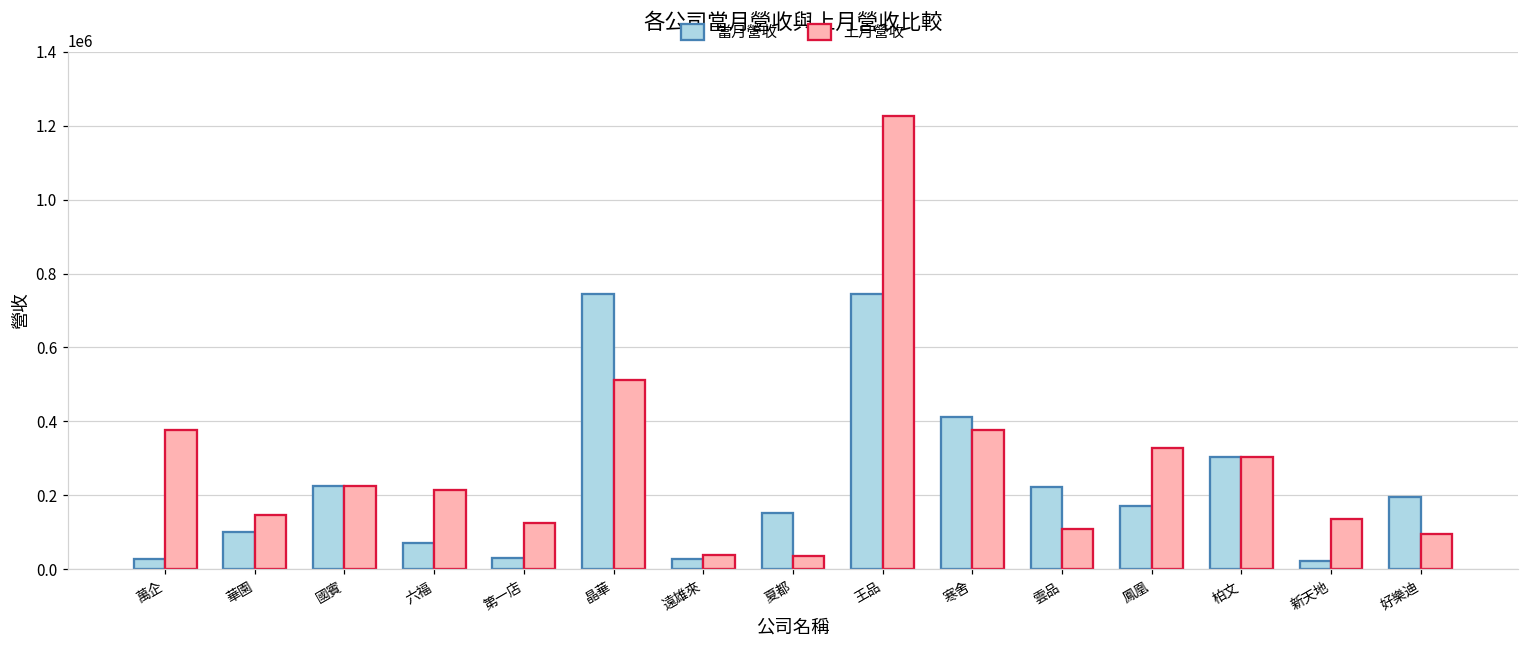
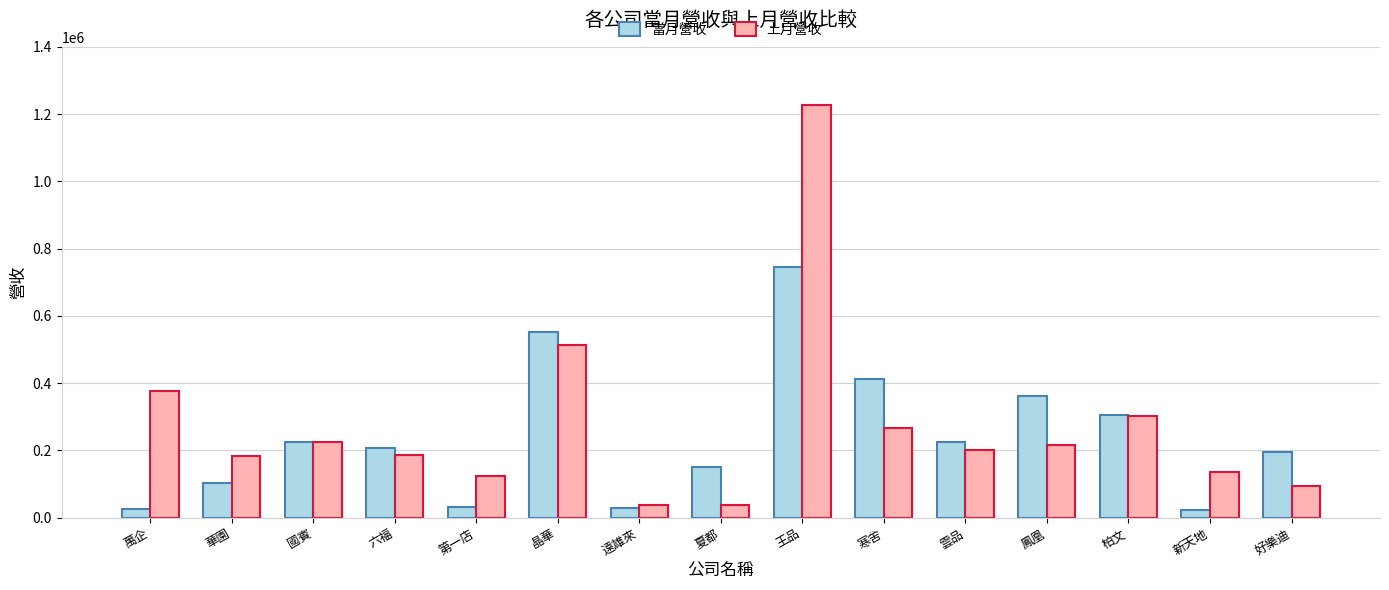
上月營收, 華園: 150000 -> 180000
當月營收, 六福: 70000 -> 210000
上月營收, 六福: 210000 -> 190000
當月營收, 晶華: 740000 -> 550000
上月營收, 寒舍: 380000 -> 270000
上月營收, 雲品: 110000 -> 200000
當月營收, 鳳凰: 170000 -> 360000
上月營收, 鳳凰: 330000 -> 220000
